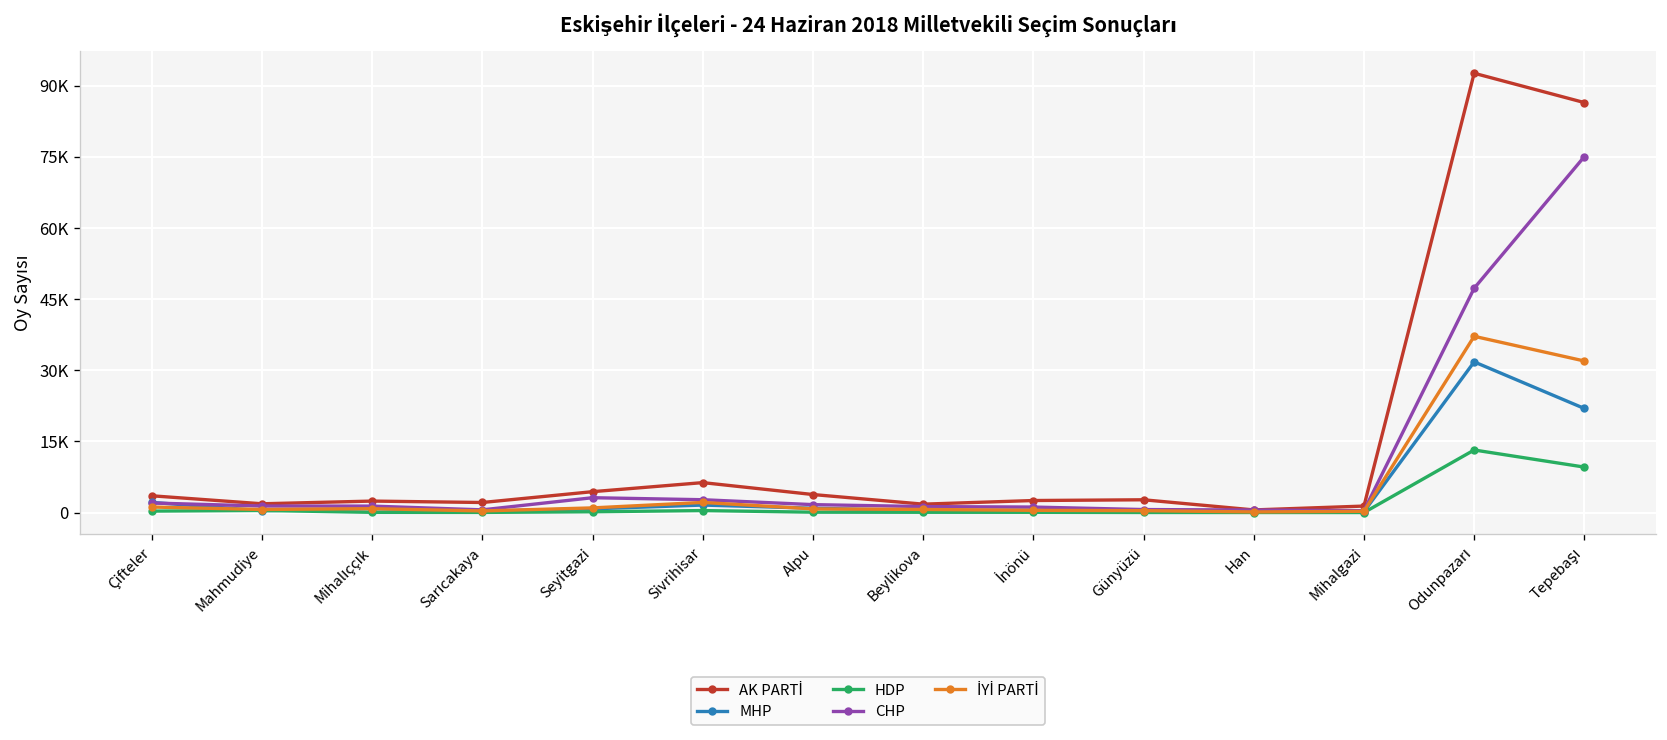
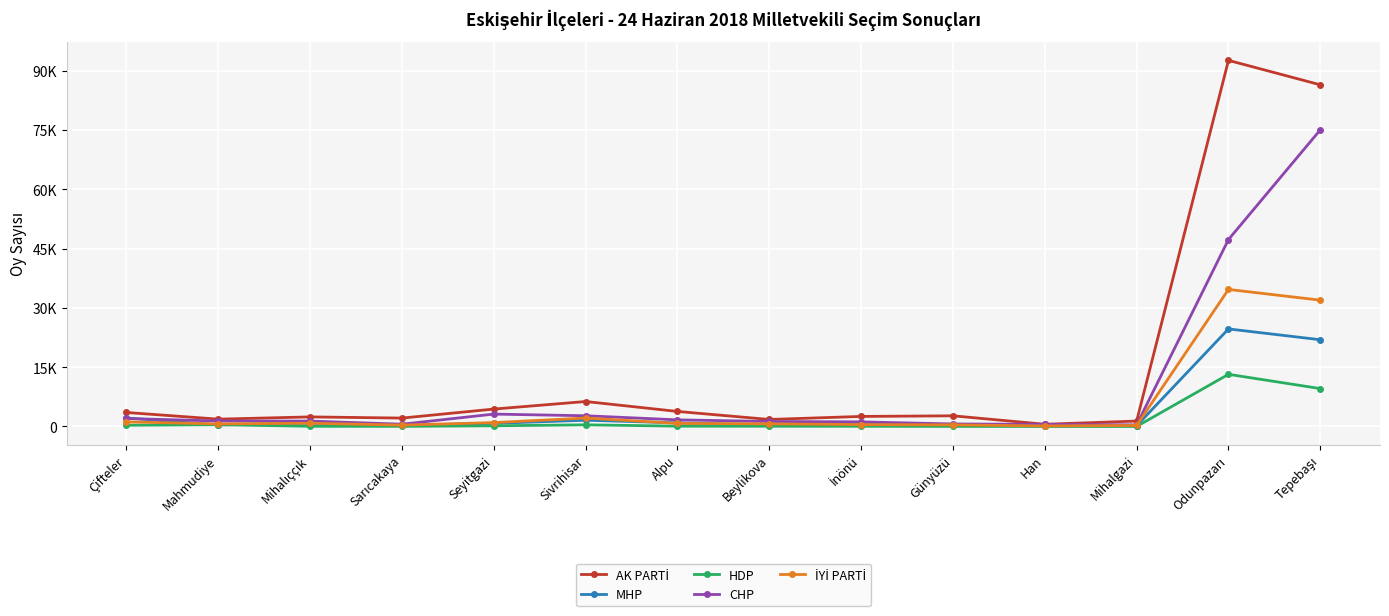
MHP, Odunpazarı: 32000 -> 25000
İYİ PARTİ, Odunpazarı: 37000 -> 35000
